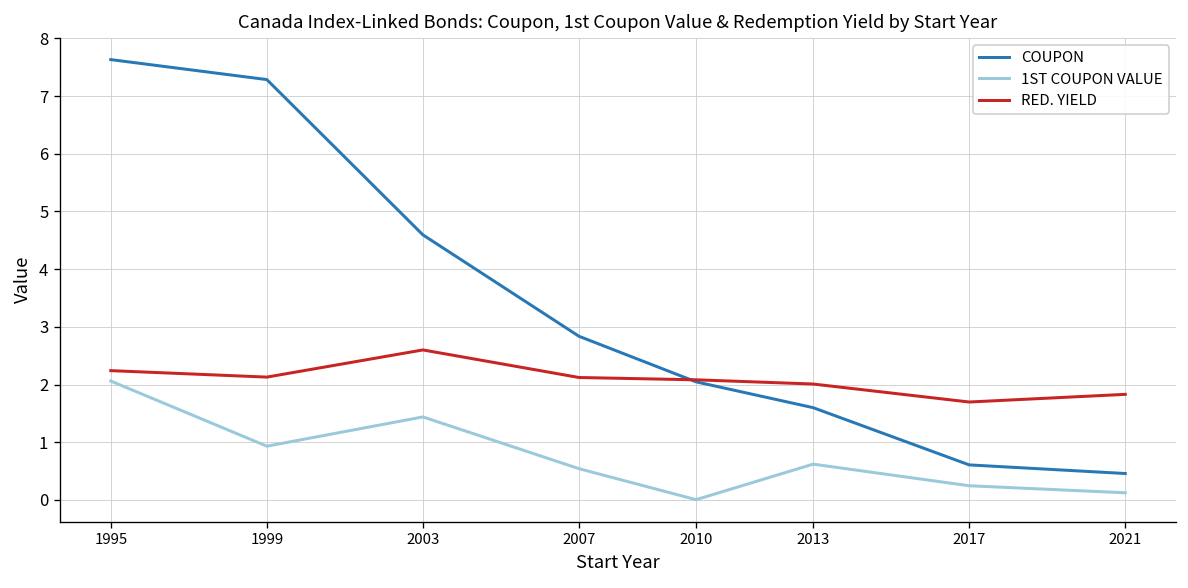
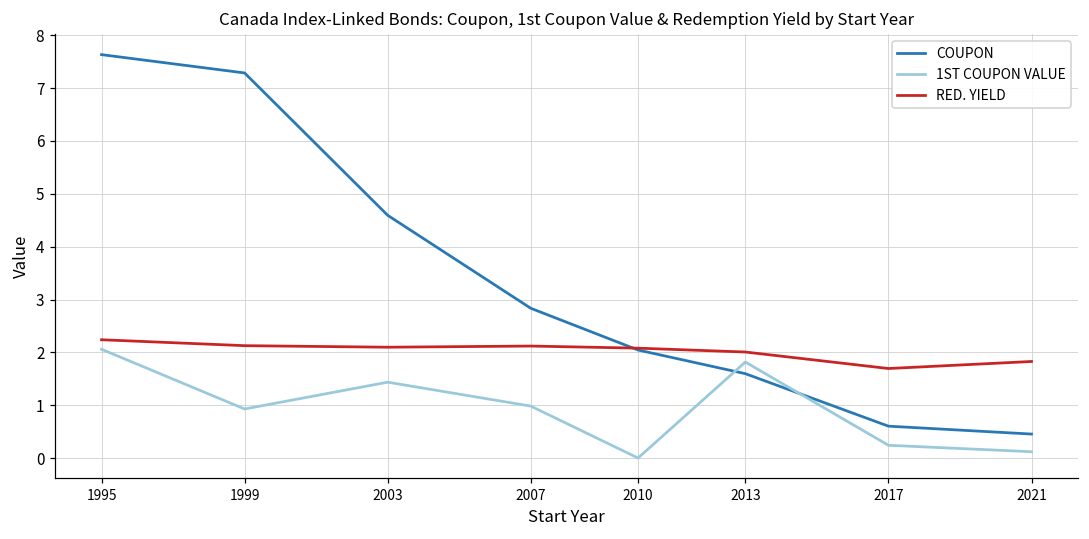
RED. YIELD, 2003: 2.6 -> 2.1
1ST COUPON VALUE, 2007: 0.5 -> 1.0
1ST COUPON VALUE, 2013: 0.6 -> 1.8
